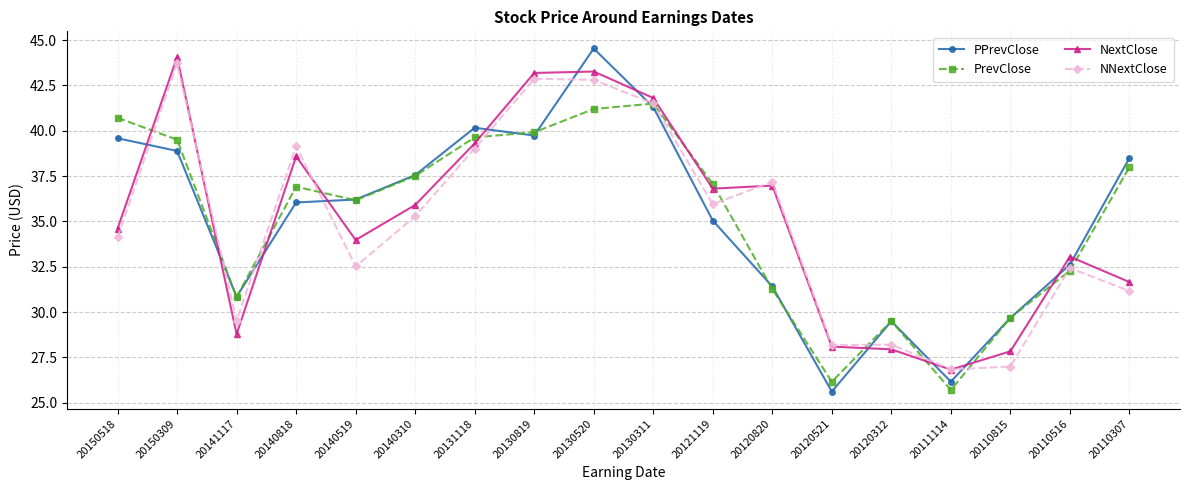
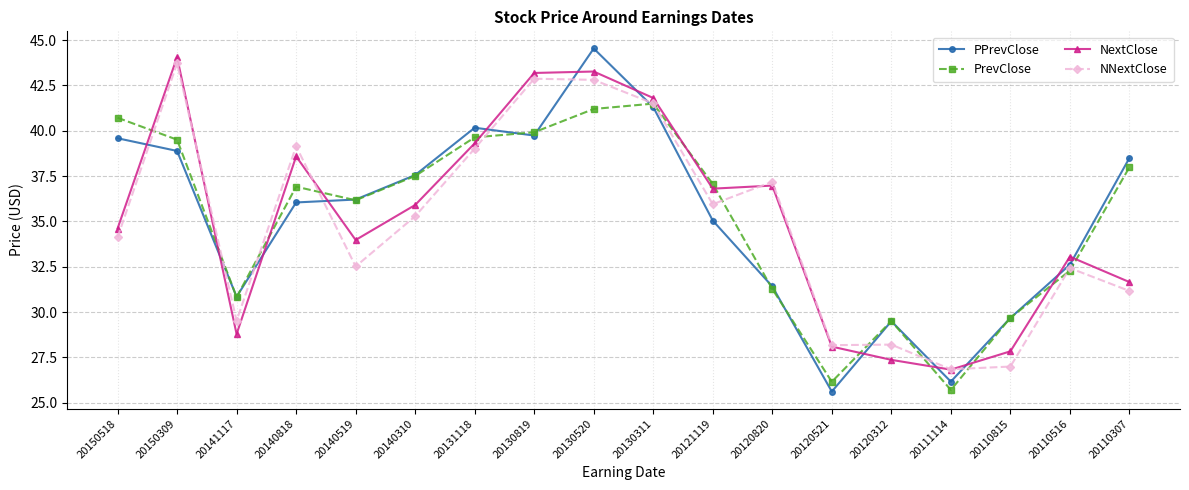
NextClose, 20120312: 28.0 -> 27.4
